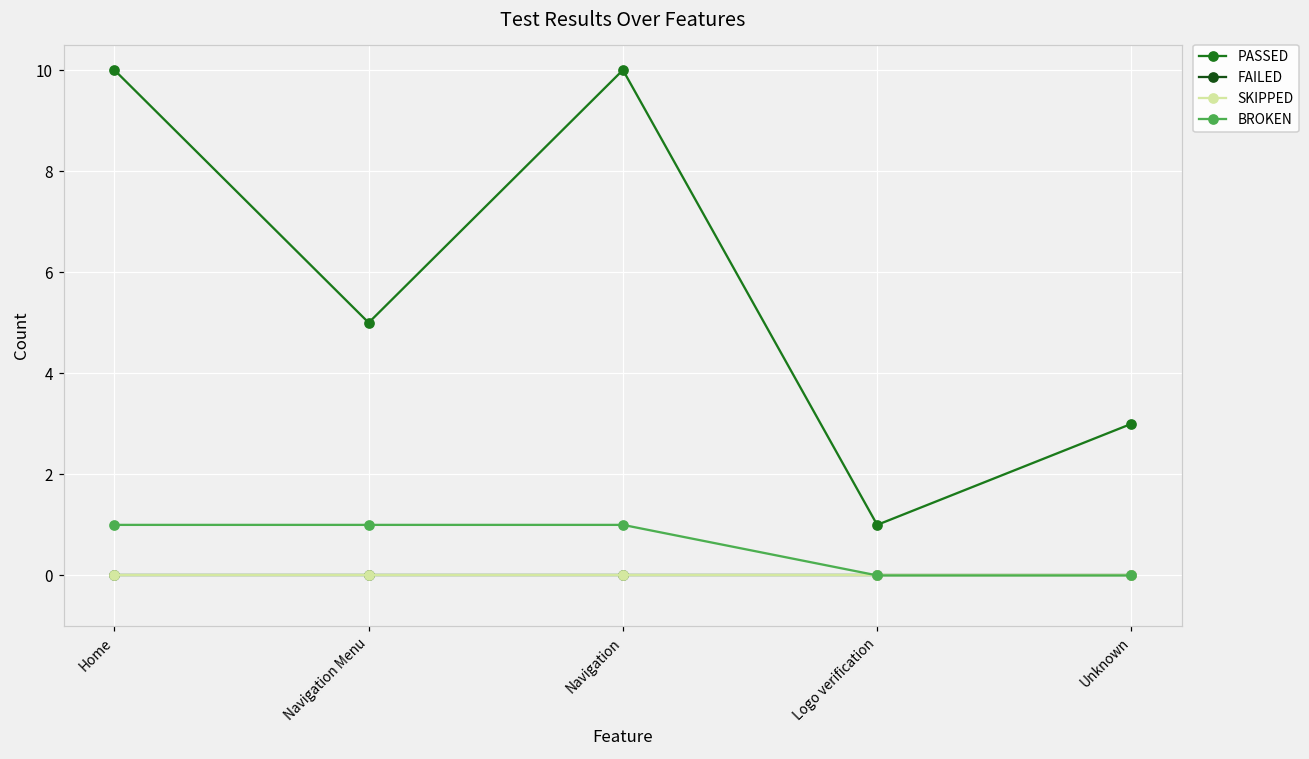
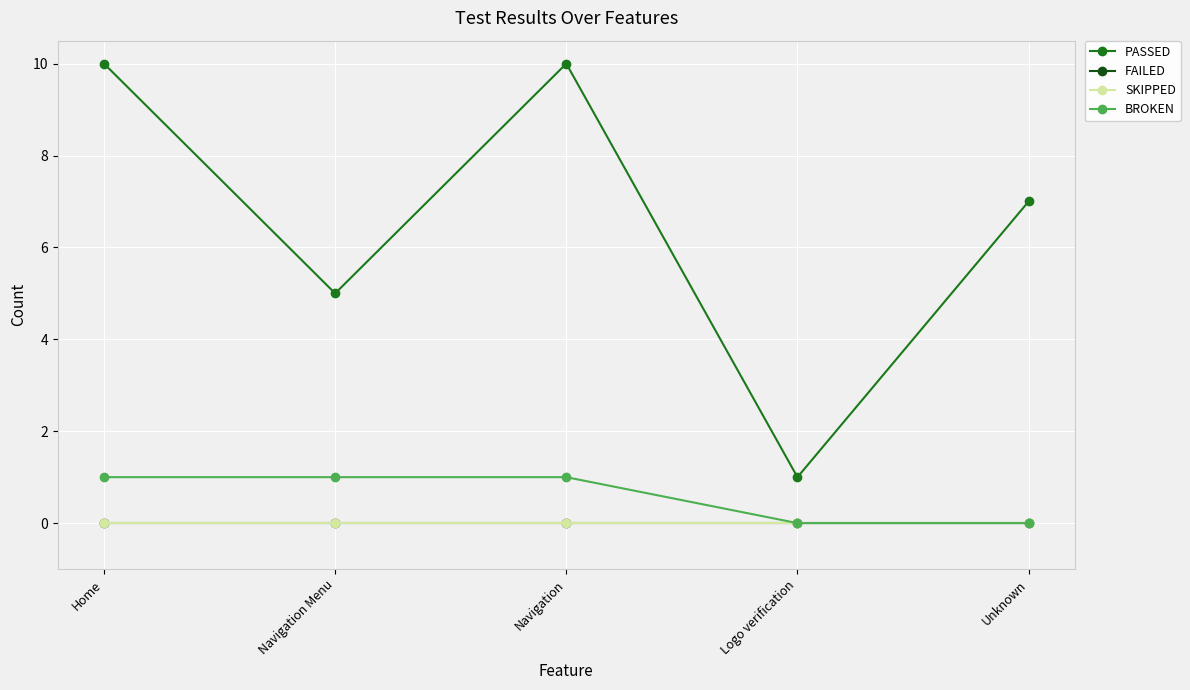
PASSED, Unknown: 3 -> 7
